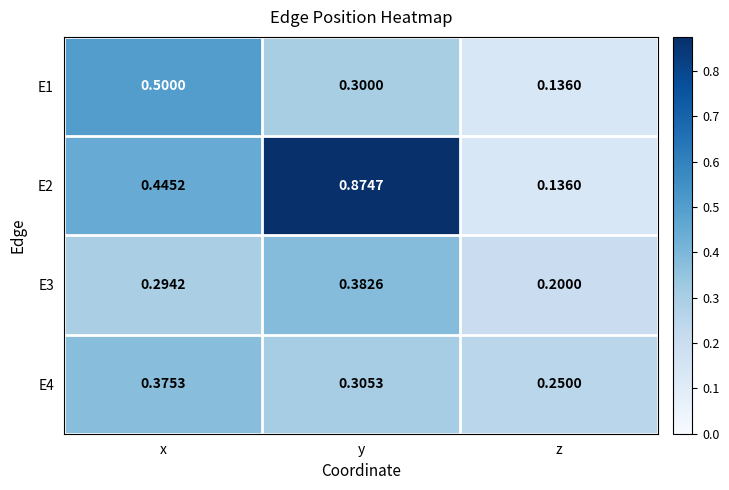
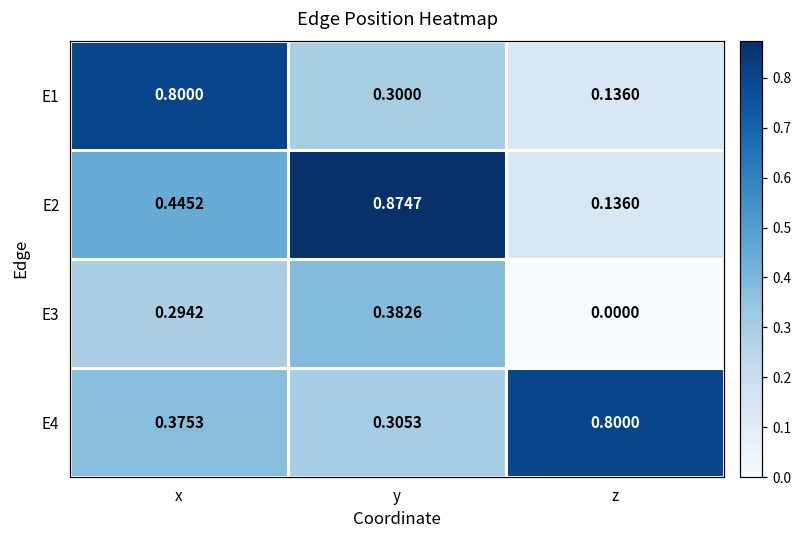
E1, x: 0.5000 -> 0.8000
E3, z: 0.2000 -> 0.0000
E4, z: 0.2500 -> 0.8000
